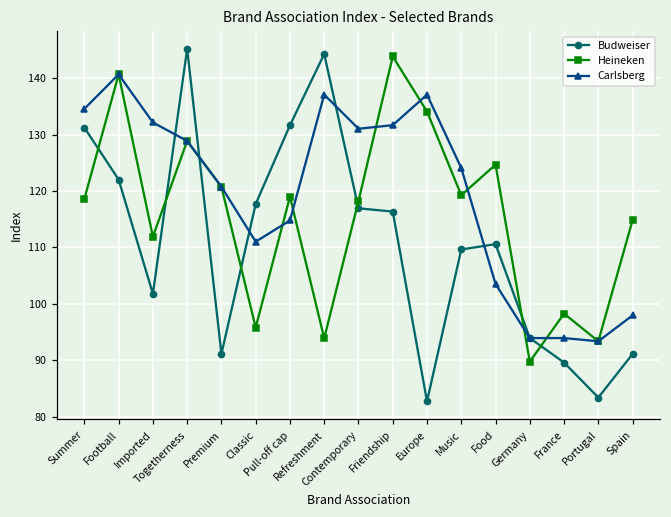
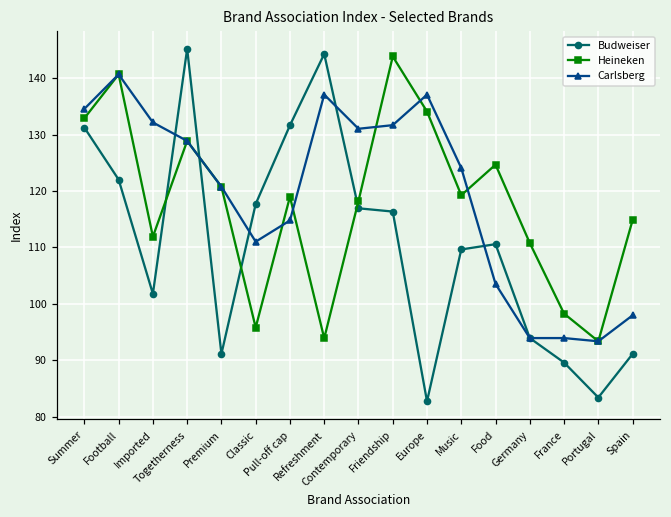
Heineken, Summer: 119 -> 133
Heineken, Germany: 90 -> 111
